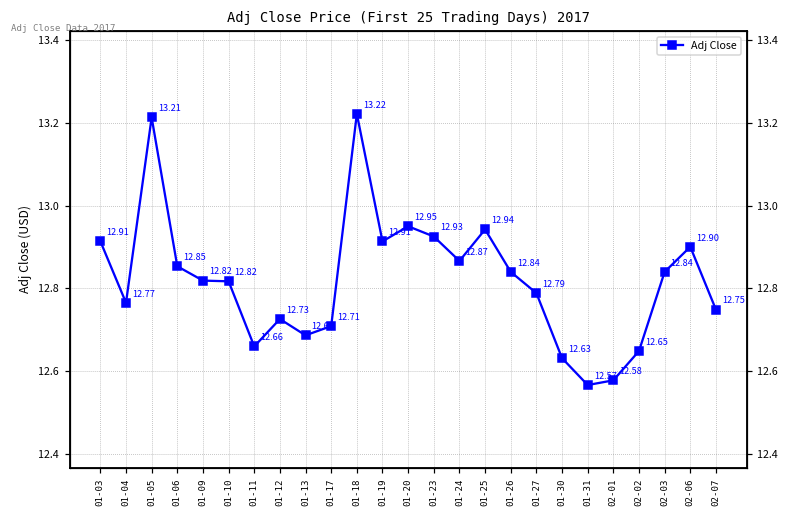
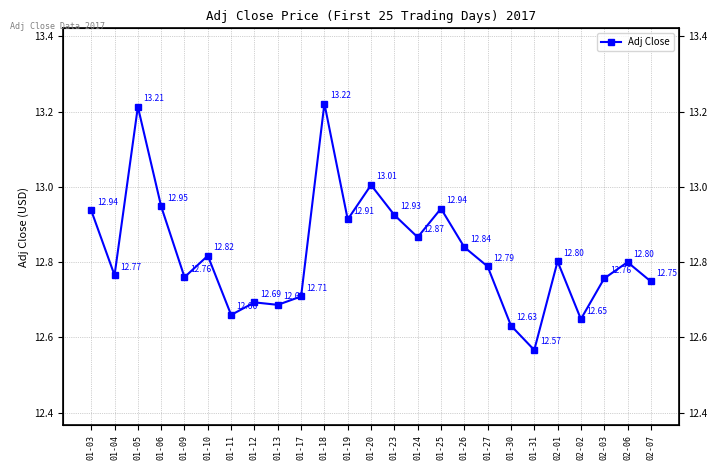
01-03: 12.91 -> 12.94
01-06: 12.85 -> 12.95
01-09: 12.82 -> 12.76
01-12: 12.73 -> 12.69
01-20: 12.95 -> 13.01
02-01: 12.58 -> 12.80
02-03: 12.84 -> 12.76
02-06: 12.90 -> 12.80
